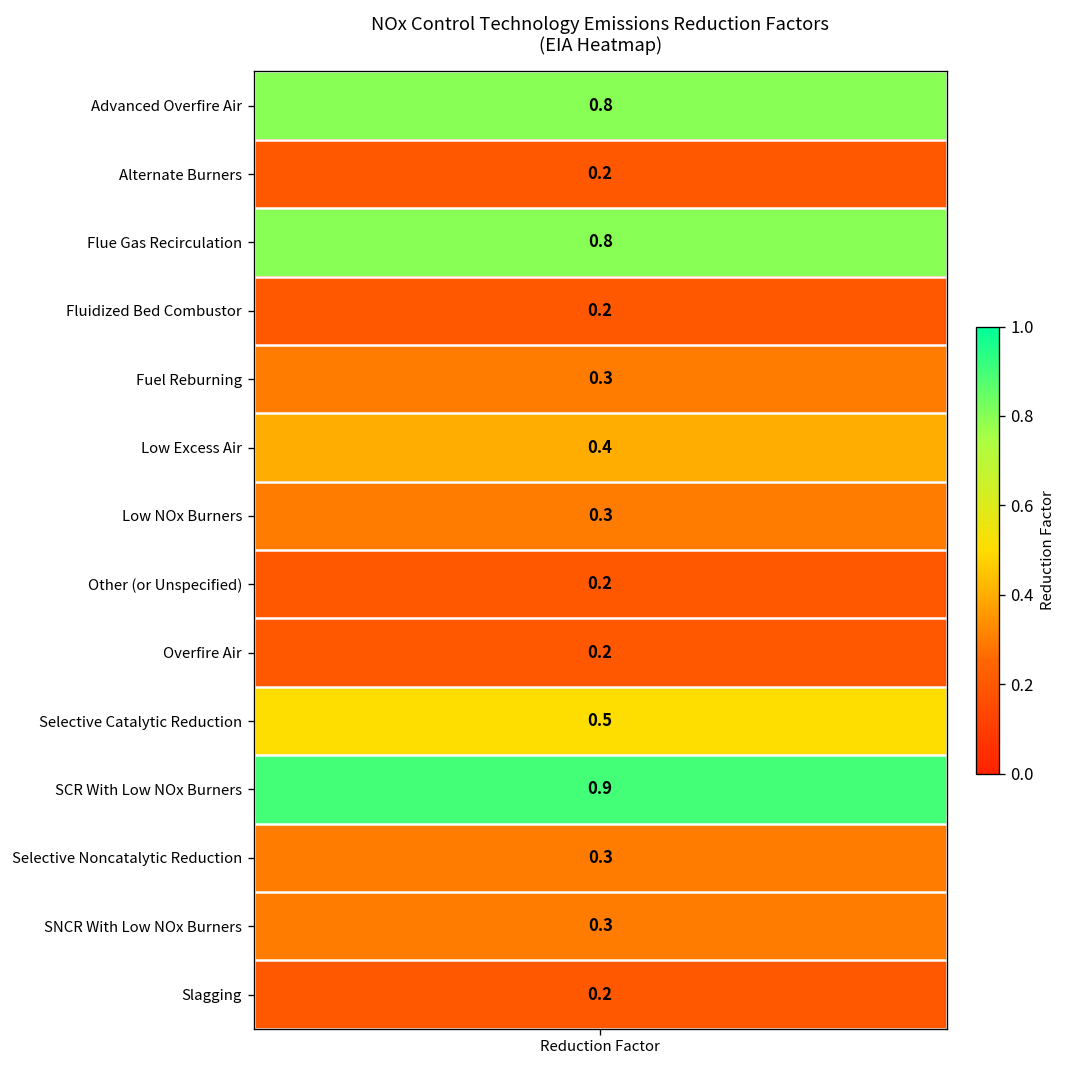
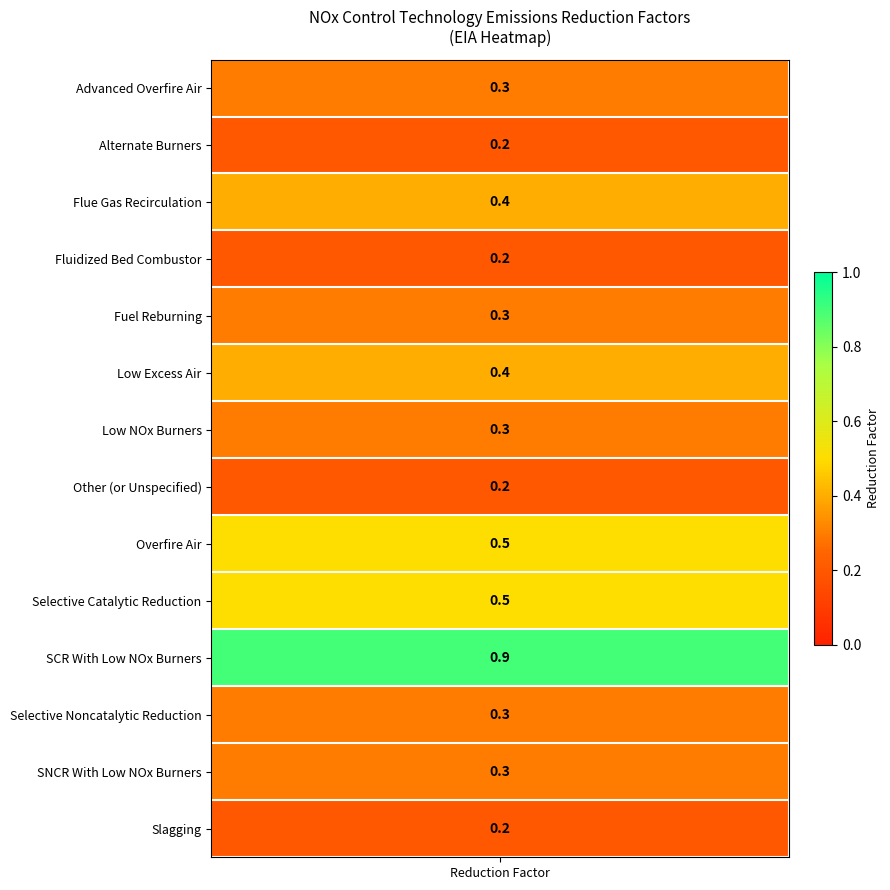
Advanced Overfire Air, Reduction Factor: 0.8 -> 0.3
Flue Gas Recirculation, Reduction Factor: 0.8 -> 0.4
Overfire Air, Reduction Factor: 0.2 -> 0.5
